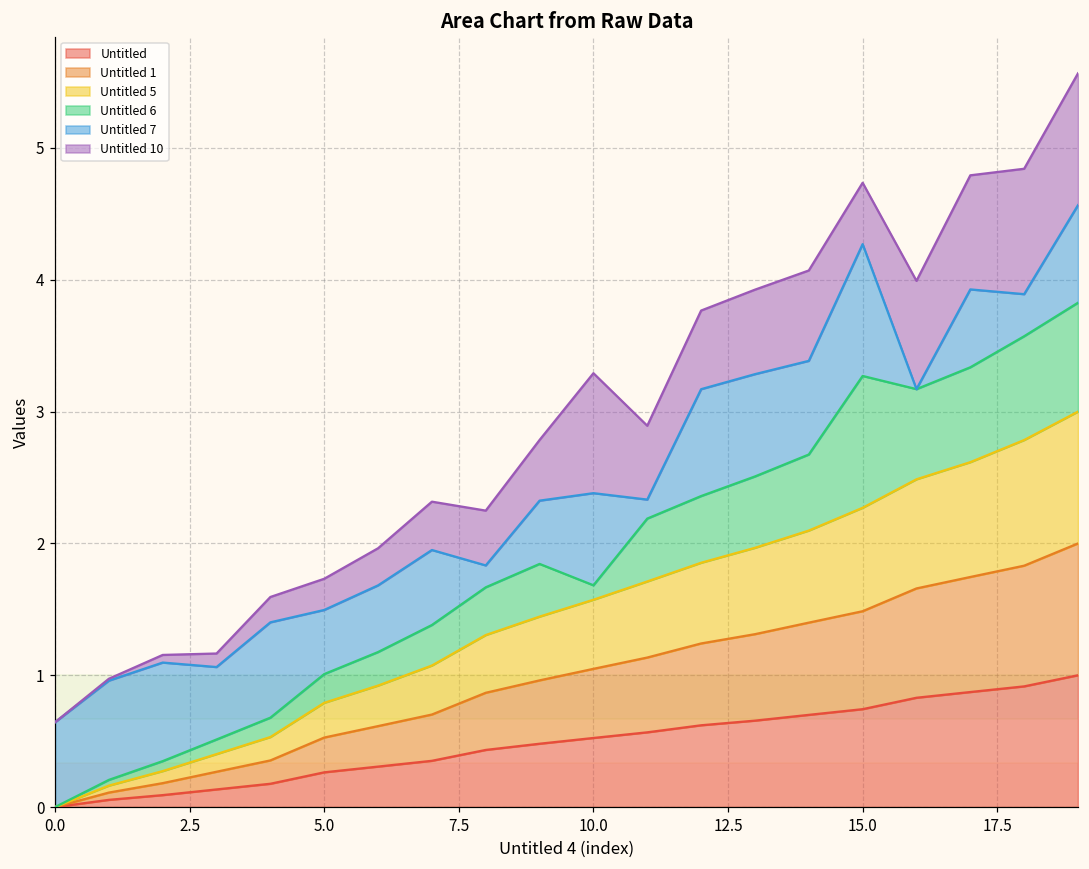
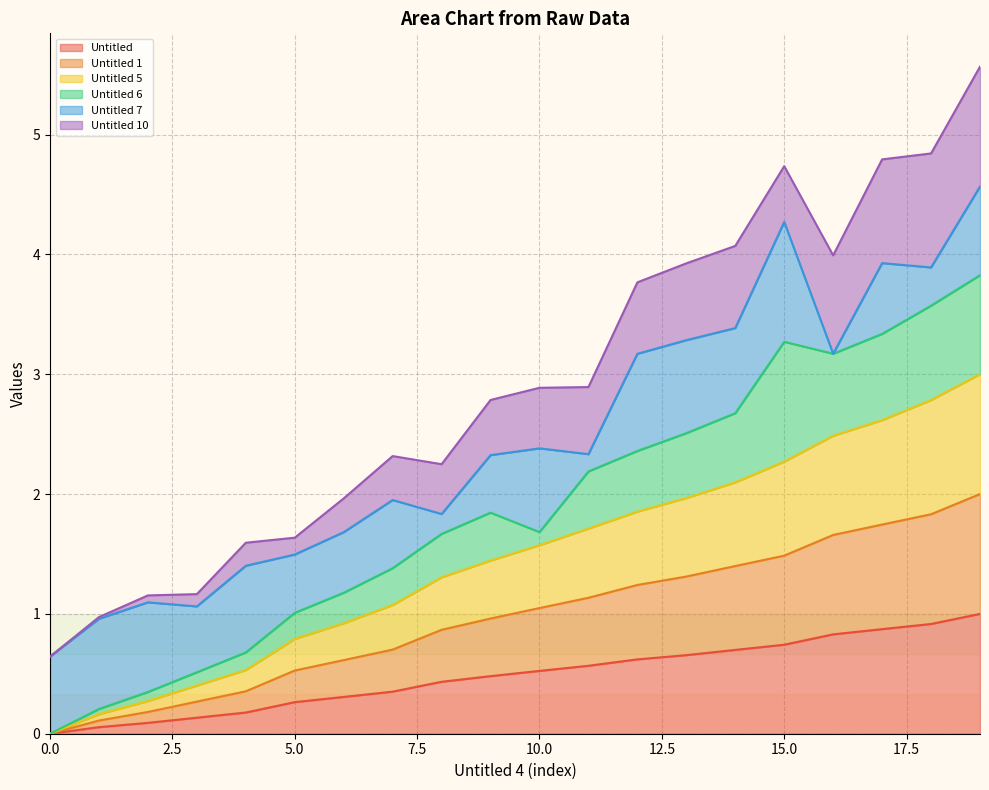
Untitled 10, 5.0: 0.24 -> 0.14
Untitled 10, 10.0: 0.91 -> 0.51
